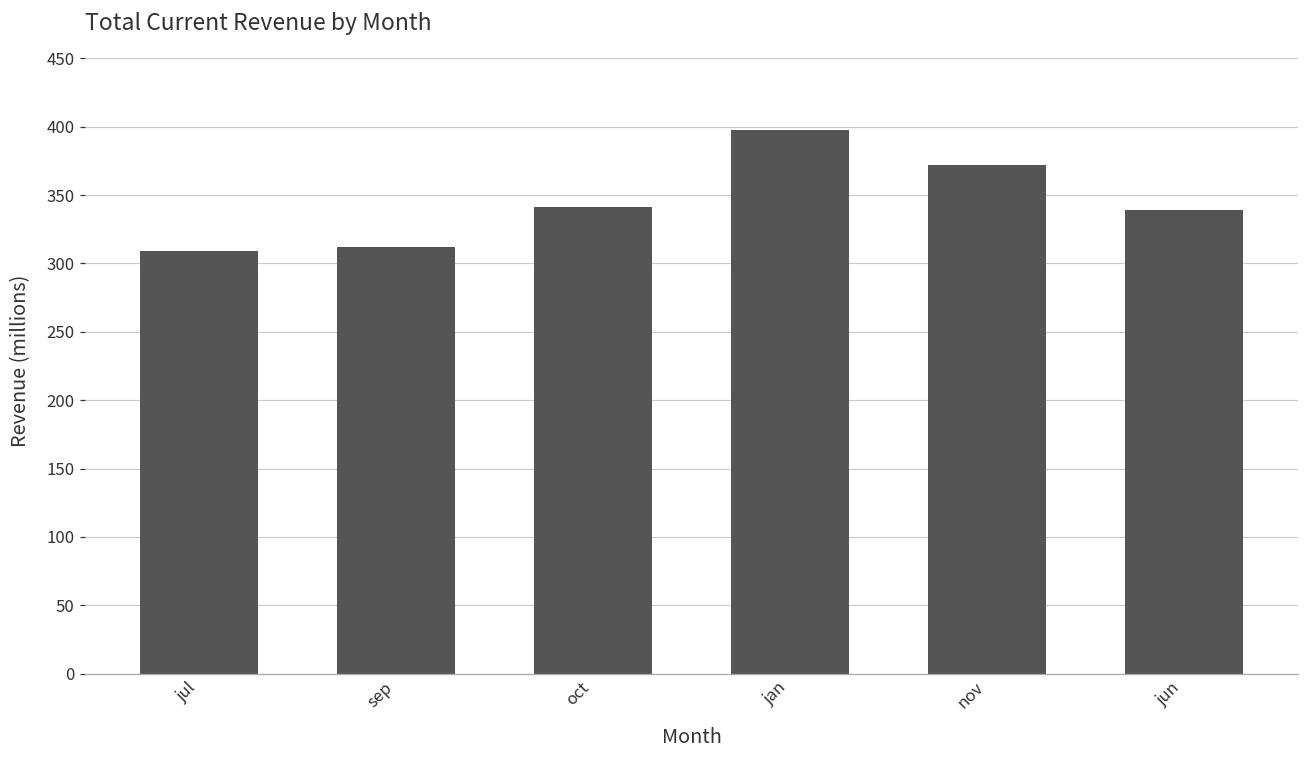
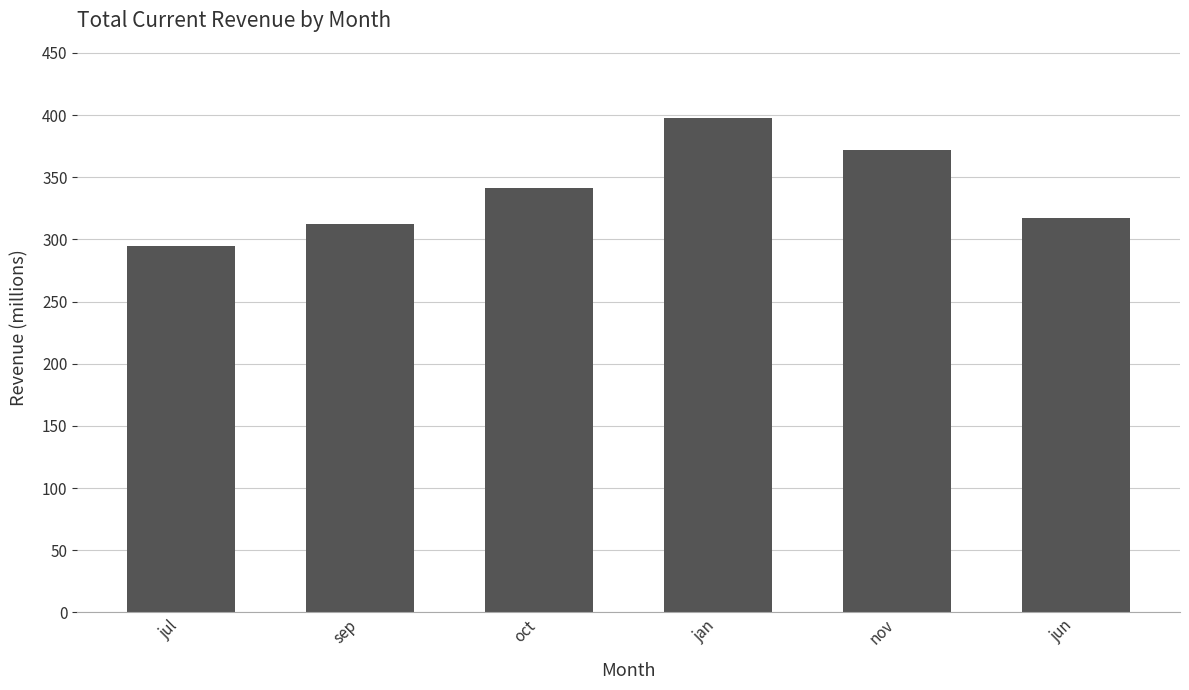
jul: 309 -> 295
jun: 339 -> 318
